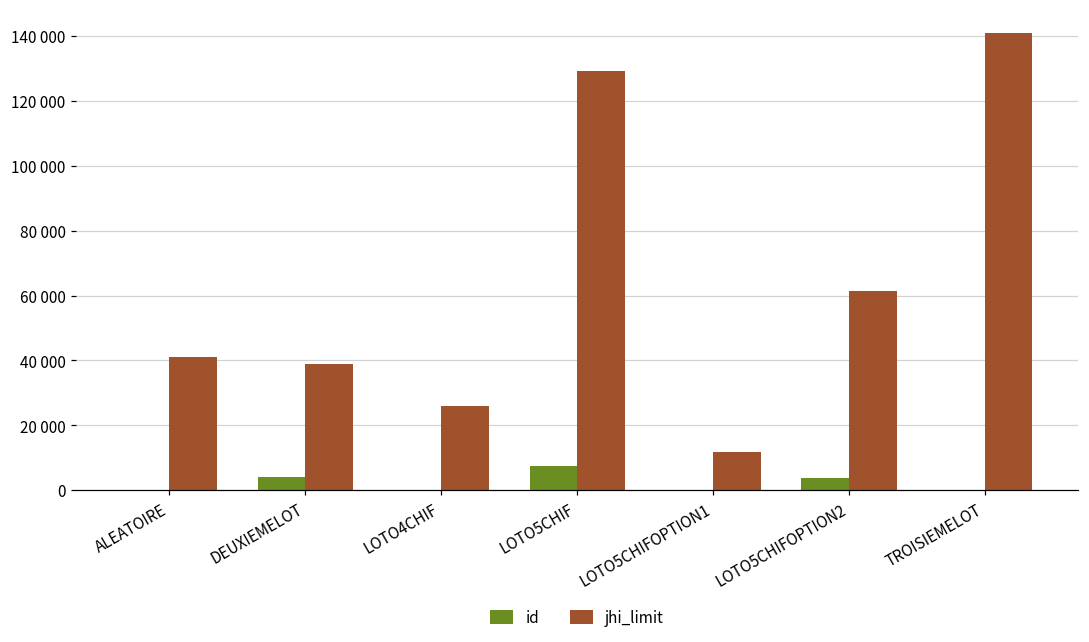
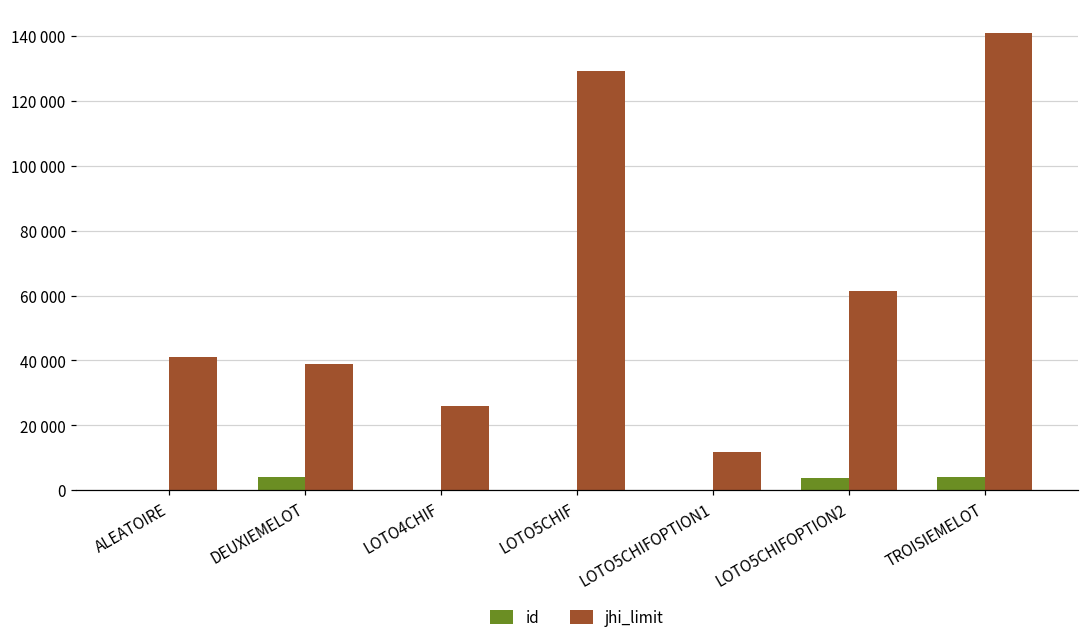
id, LOTO5CHIF: 7000 -> 0
id, TROISIEMELOT: 0 -> 4000
